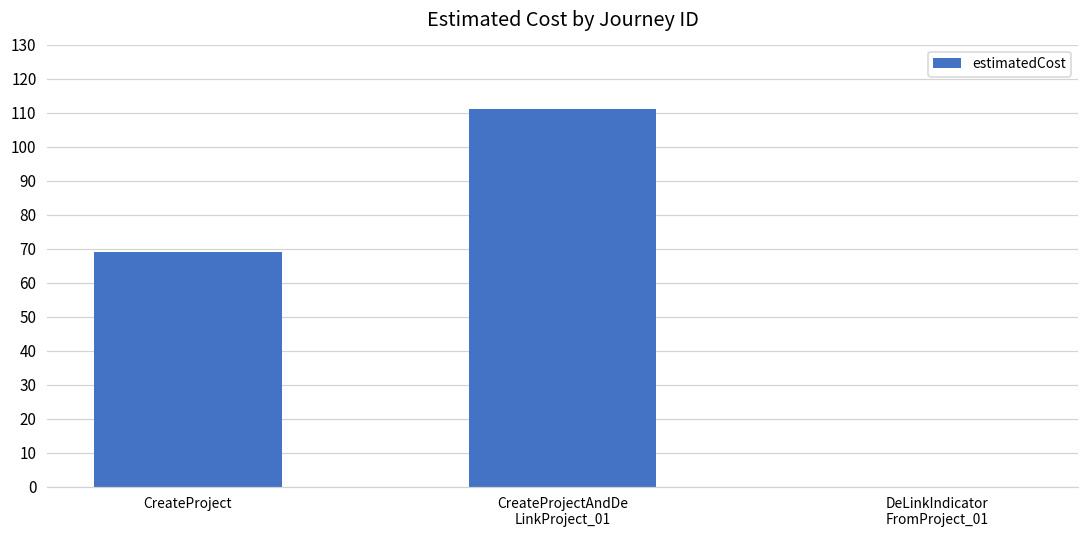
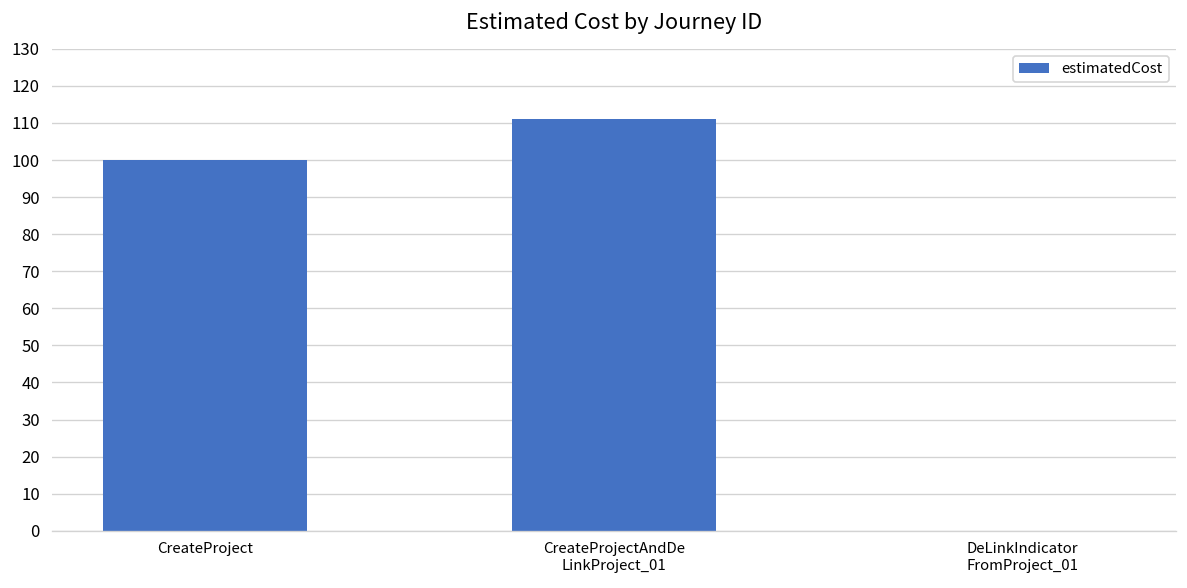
CreateProject: 69 -> 100
